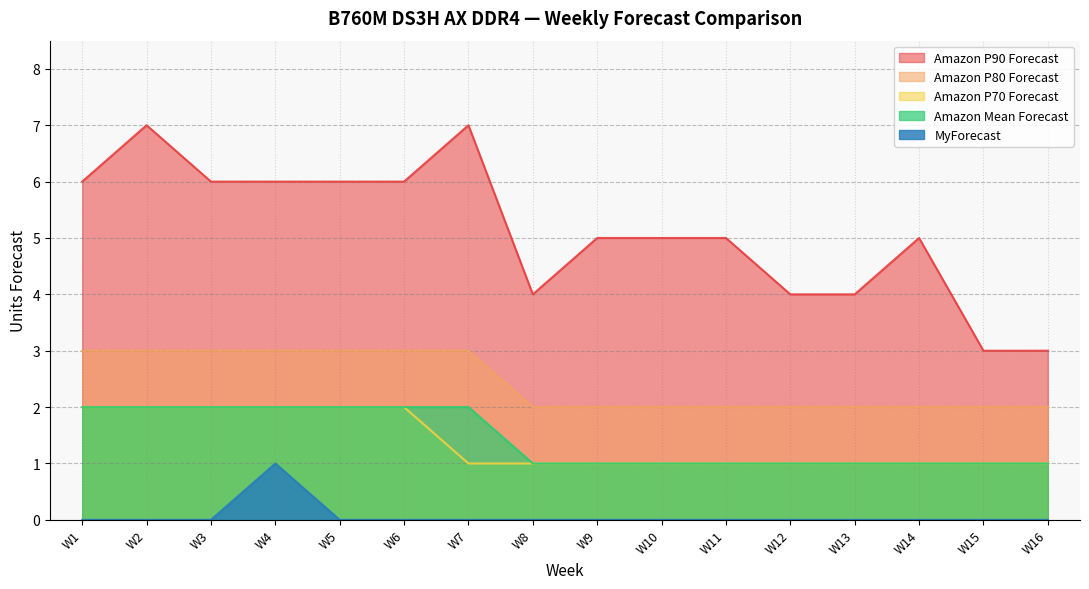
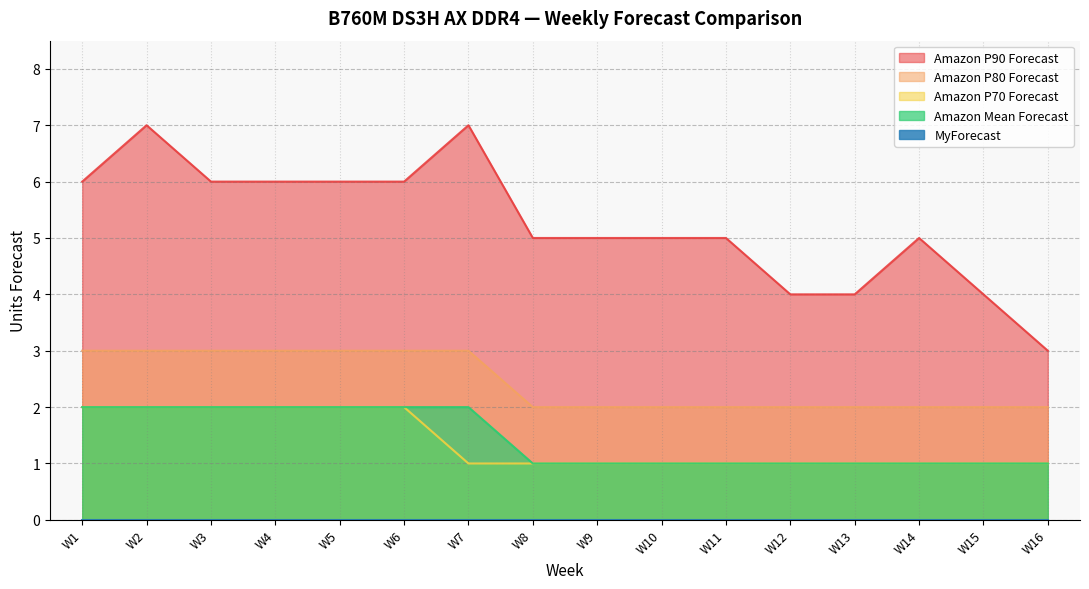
MyForecast, W4: 1 -> 0
Amazon P90 Forecast, W8: 4 -> 5
Amazon P90 Forecast, W15: 3 -> 4
